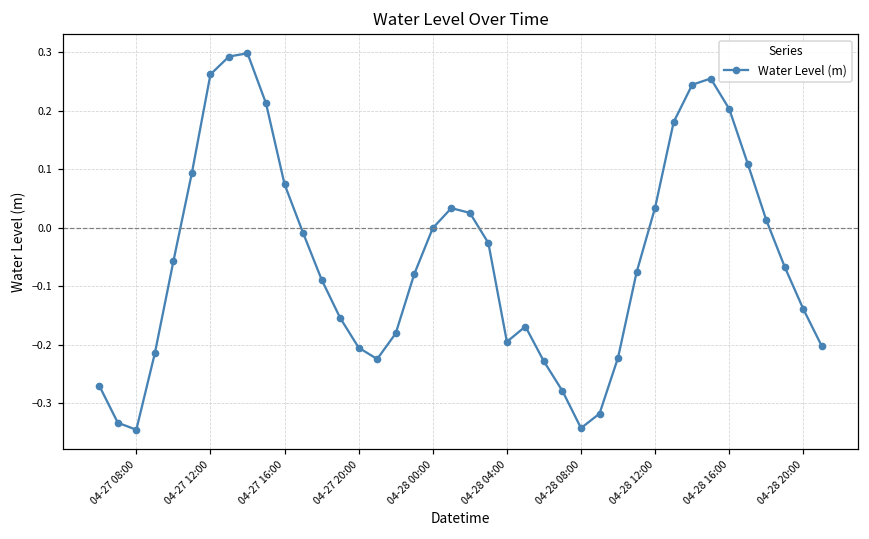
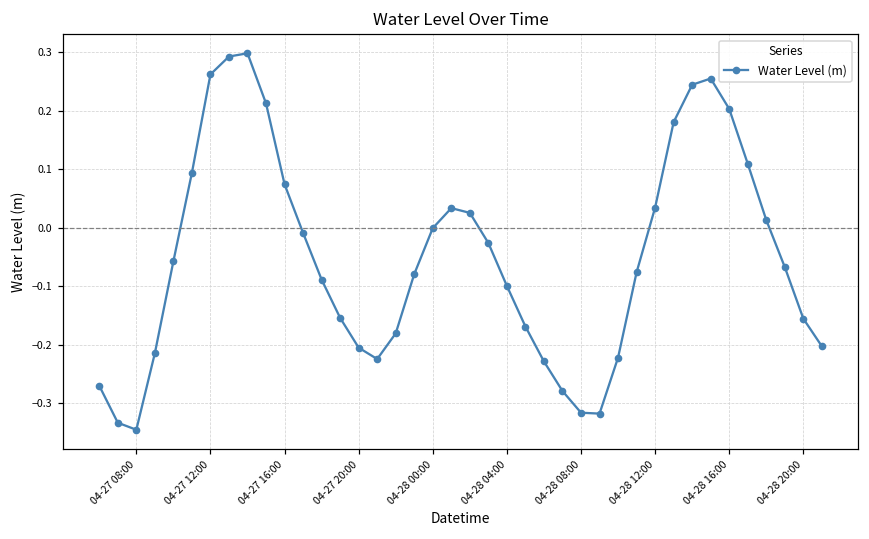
04-28 04:00: -0.19 -> -0.10
04-28 08:00: -0.34 -> -0.32
04-28 20:00: -0.14 -> -0.16
